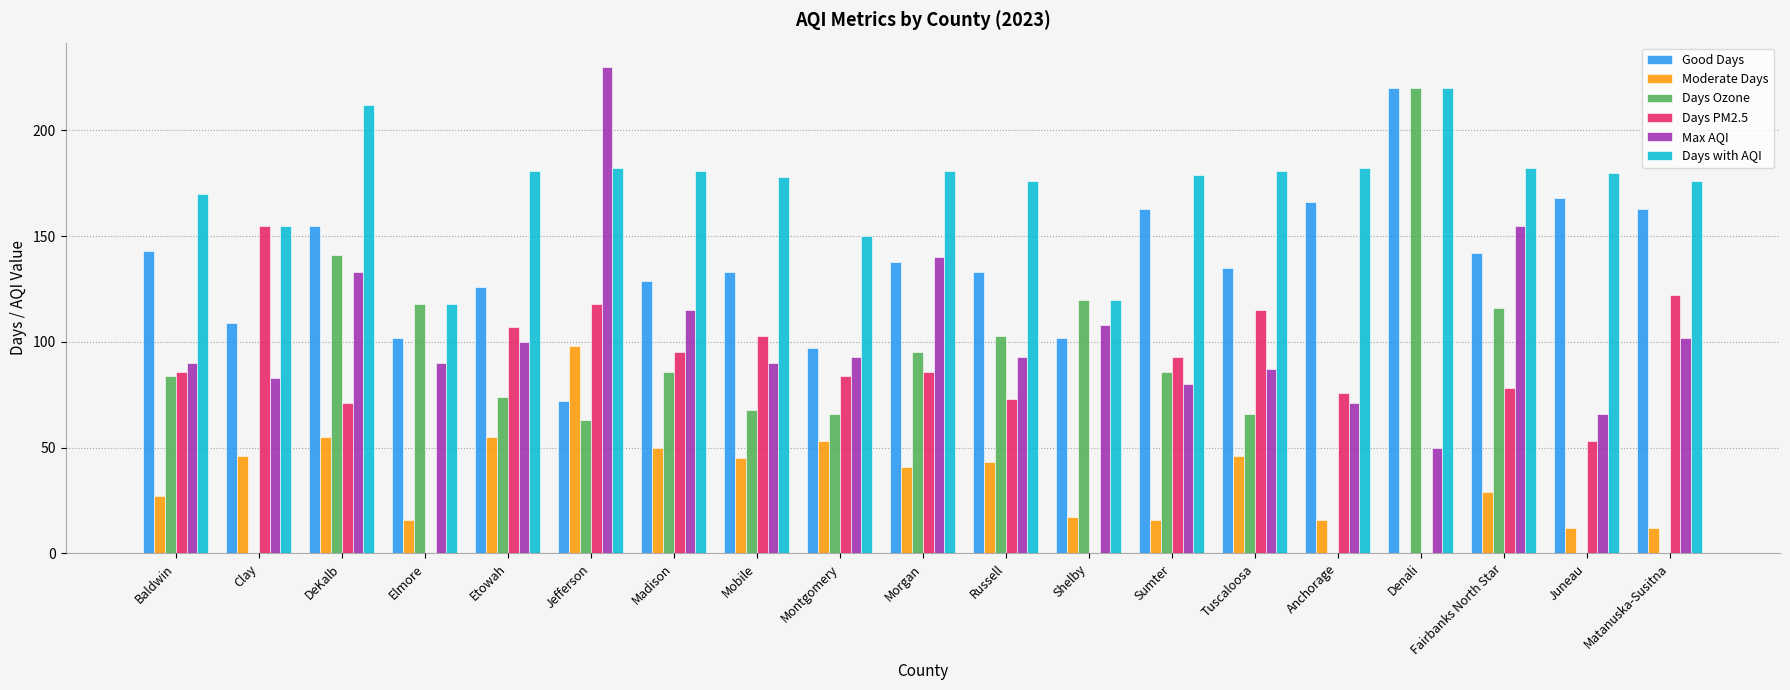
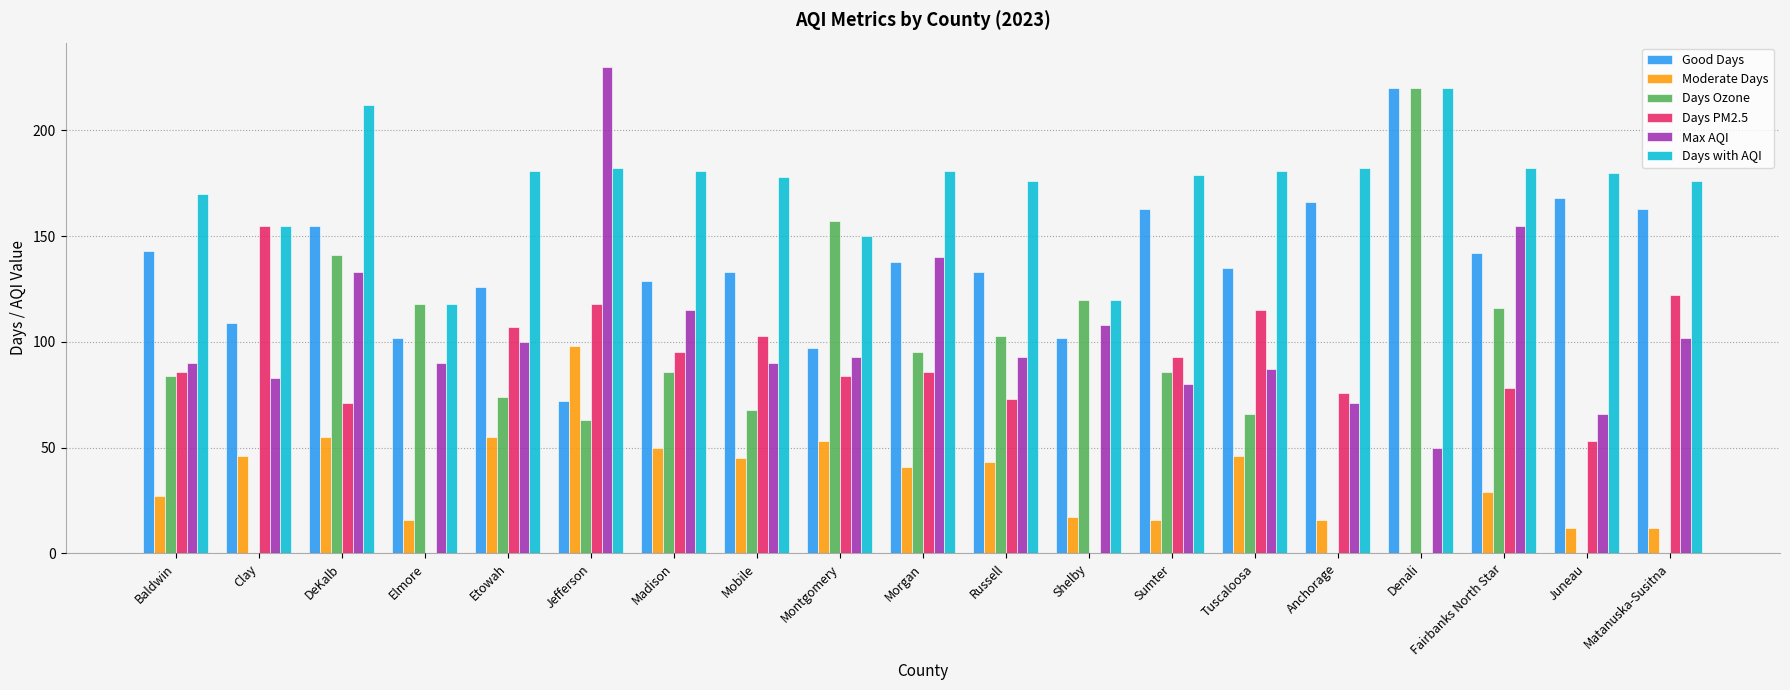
Days Ozone, Montgomery: 66 -> 157
